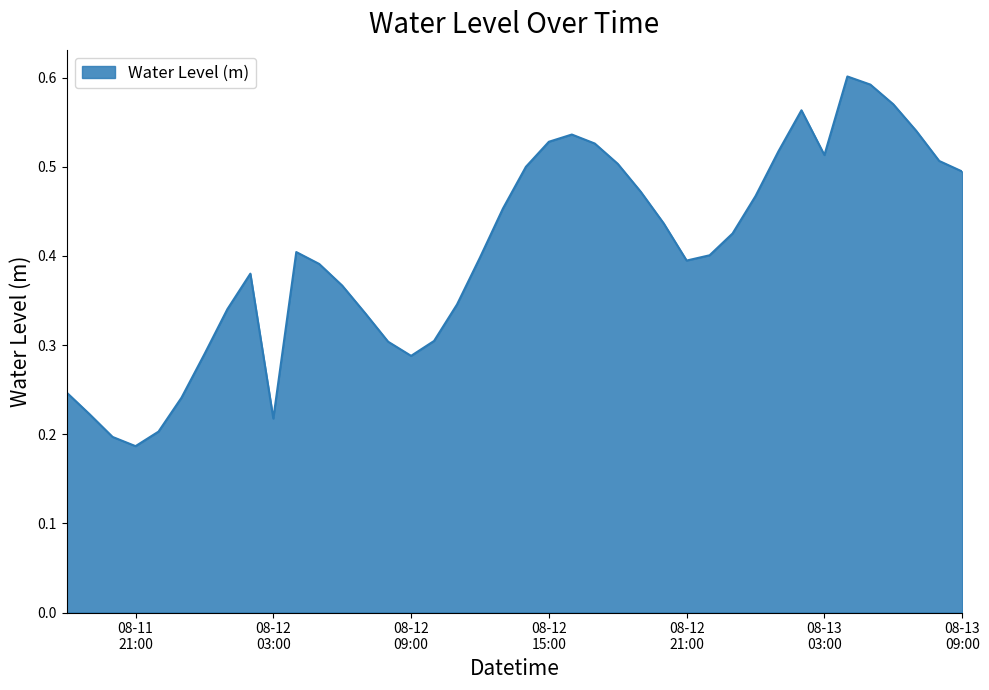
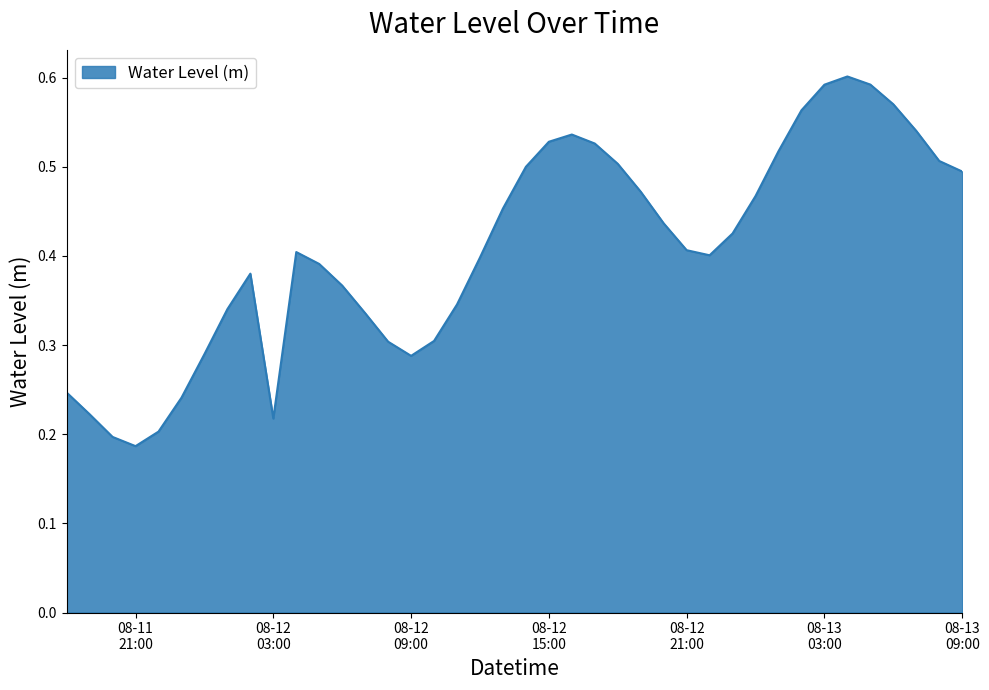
08-12 21:00: 0.39 -> 0.41
08-13 03:00: 0.51 -> 0.59
